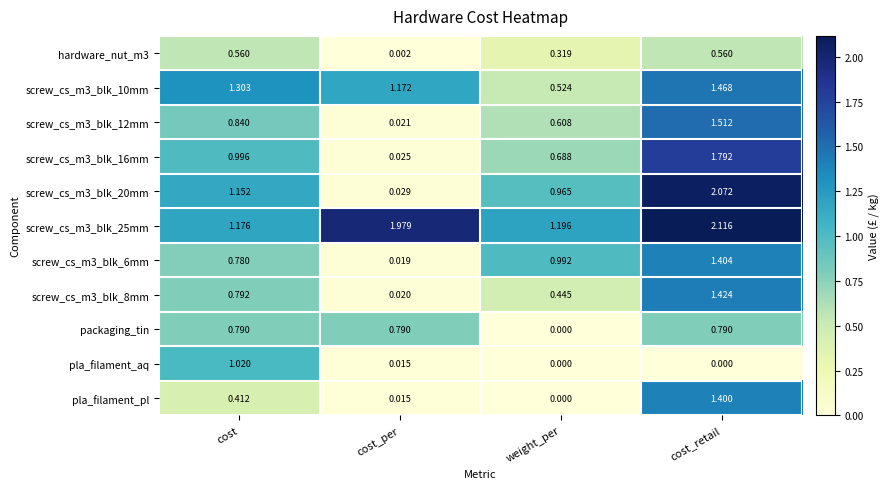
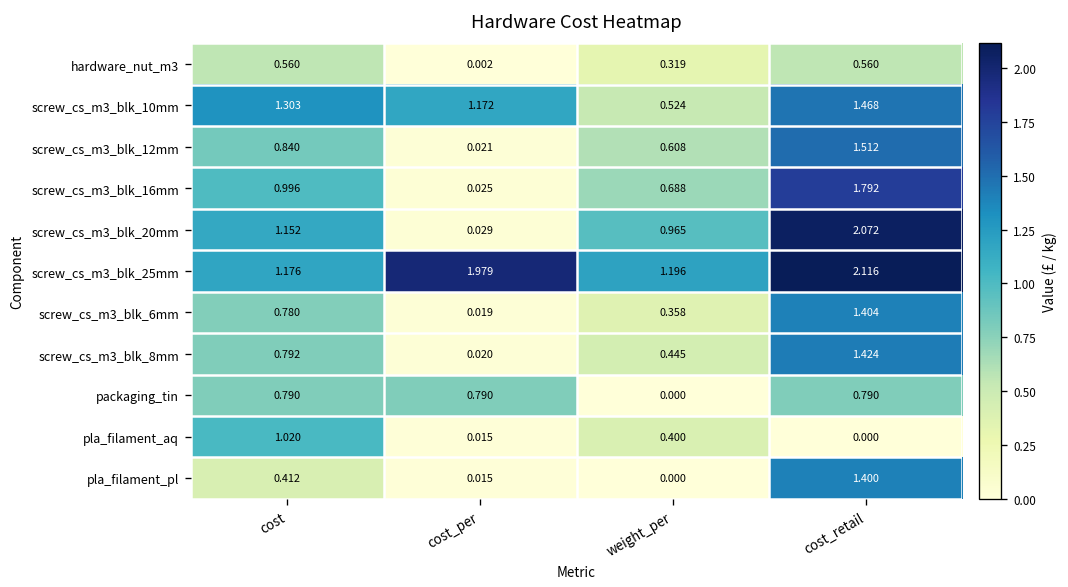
screw_cs_m3_blk_6mm, weight_per: 0.992 -> 0.358
pla_filament_aq, weight_per: 0.000 -> 0.400
